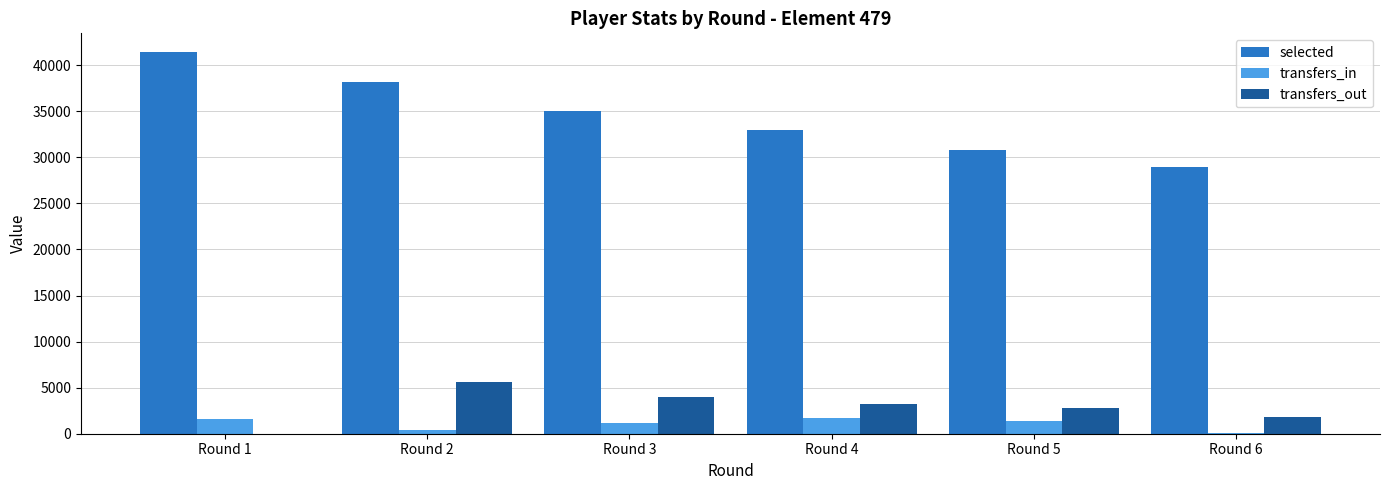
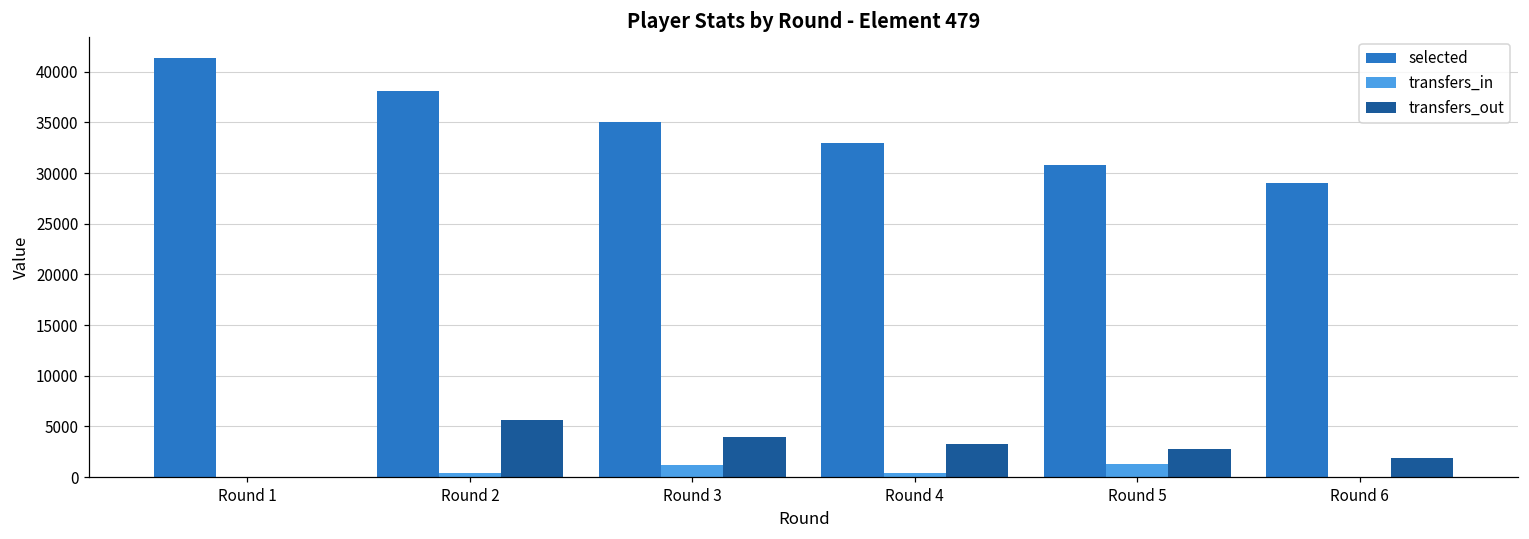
transfers_in, Round 1: 2000 -> 0
transfers_in, Round 4: 2000 -> 0
